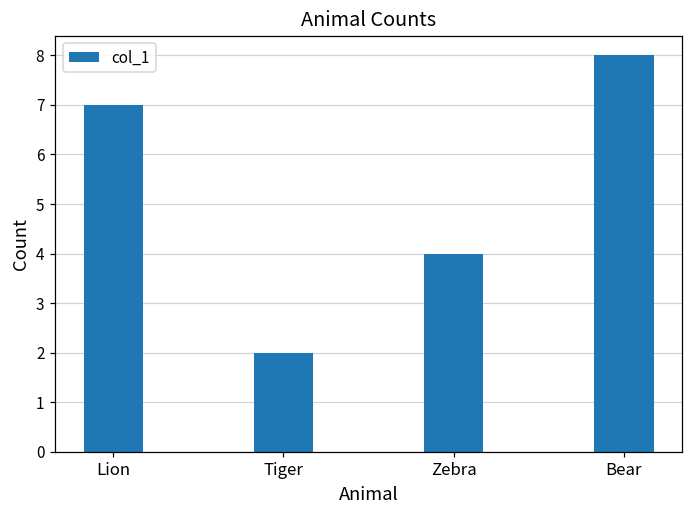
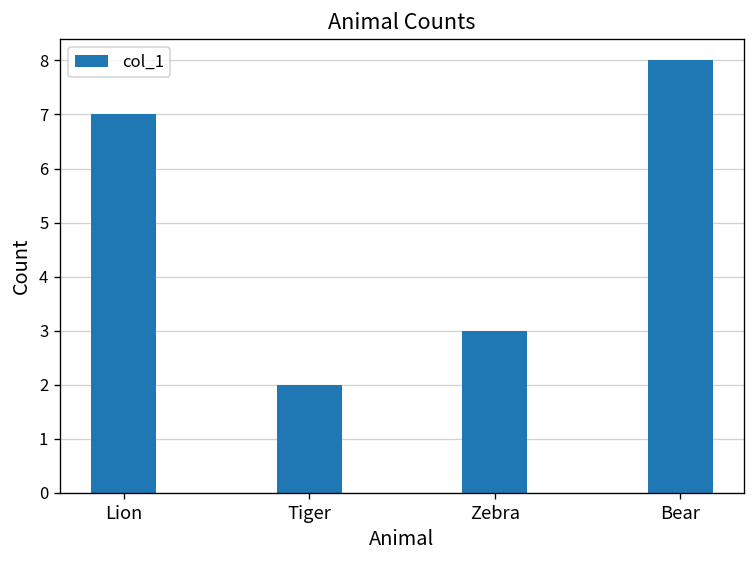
Zebra: 4 -> 3
